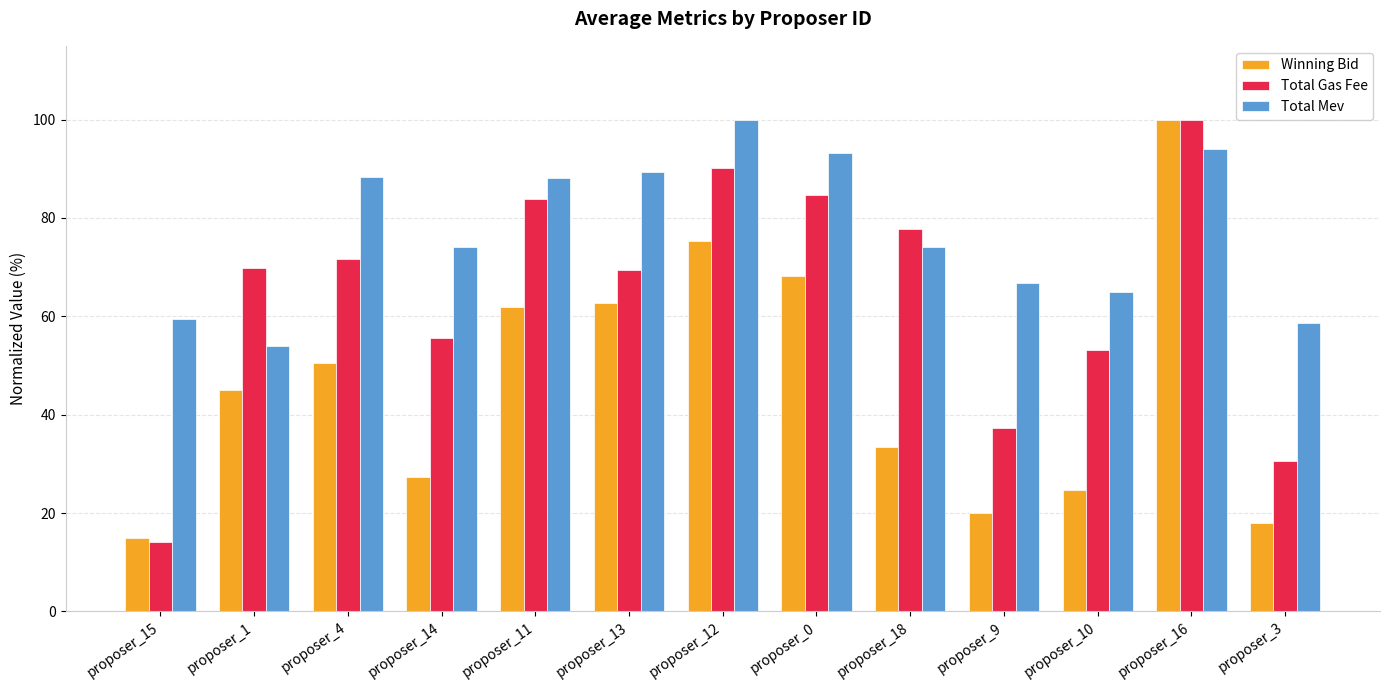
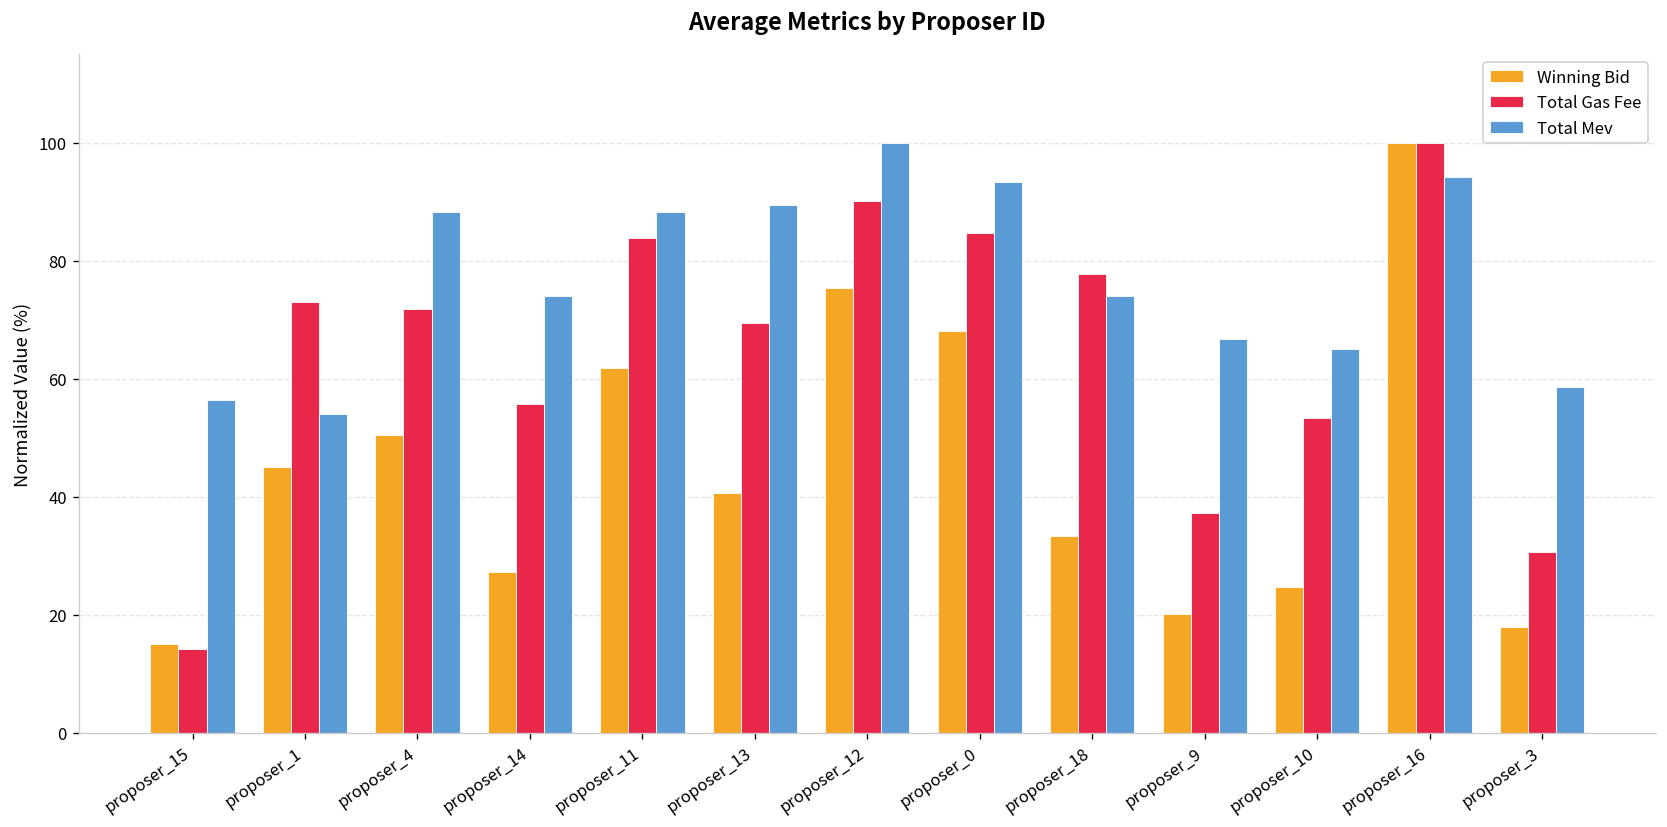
Total Mev, proposer_15: 59 -> 56
Total Gas Fee, proposer_1: 70 -> 73
Winning Bid, proposer_13: 63 -> 41
